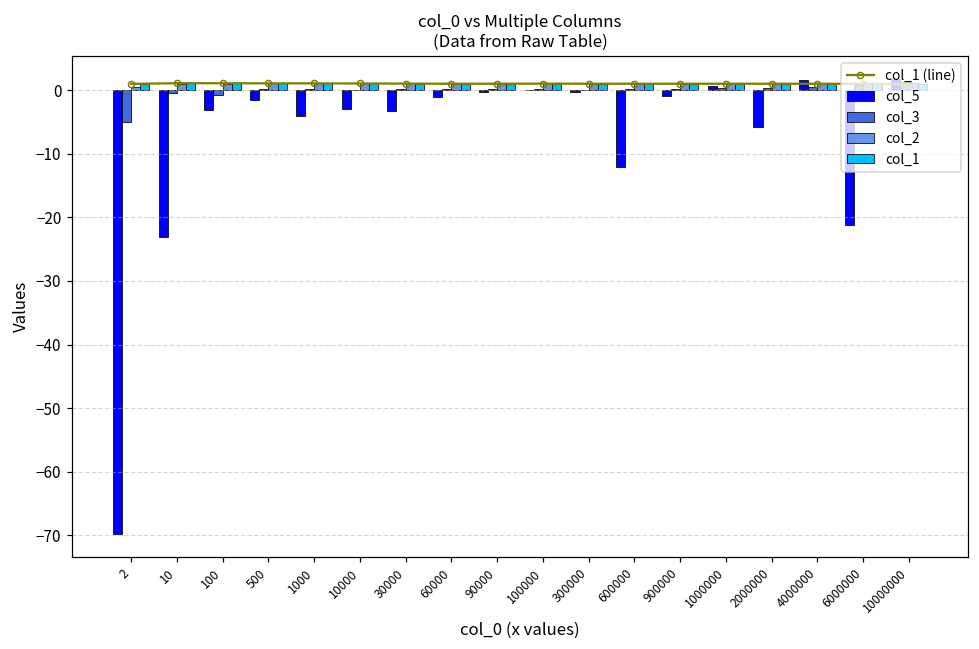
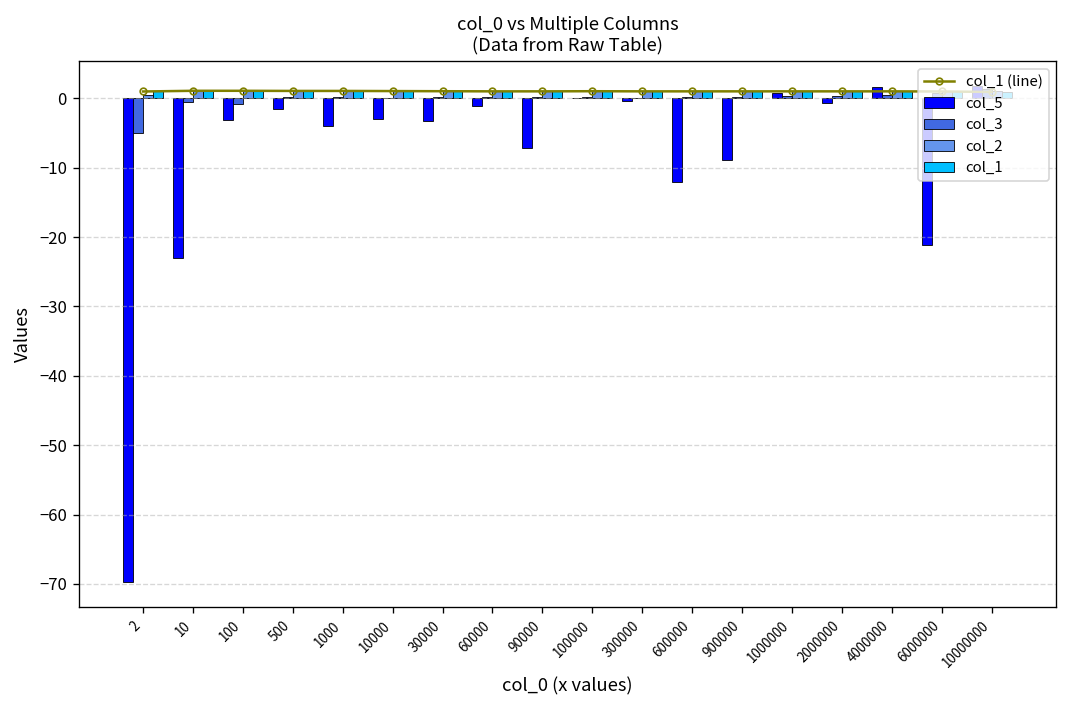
col_5, 90000: 0 -> -7
col_5, 900000: -1 -> -9
col_5, 2000000: -6 -> -1
